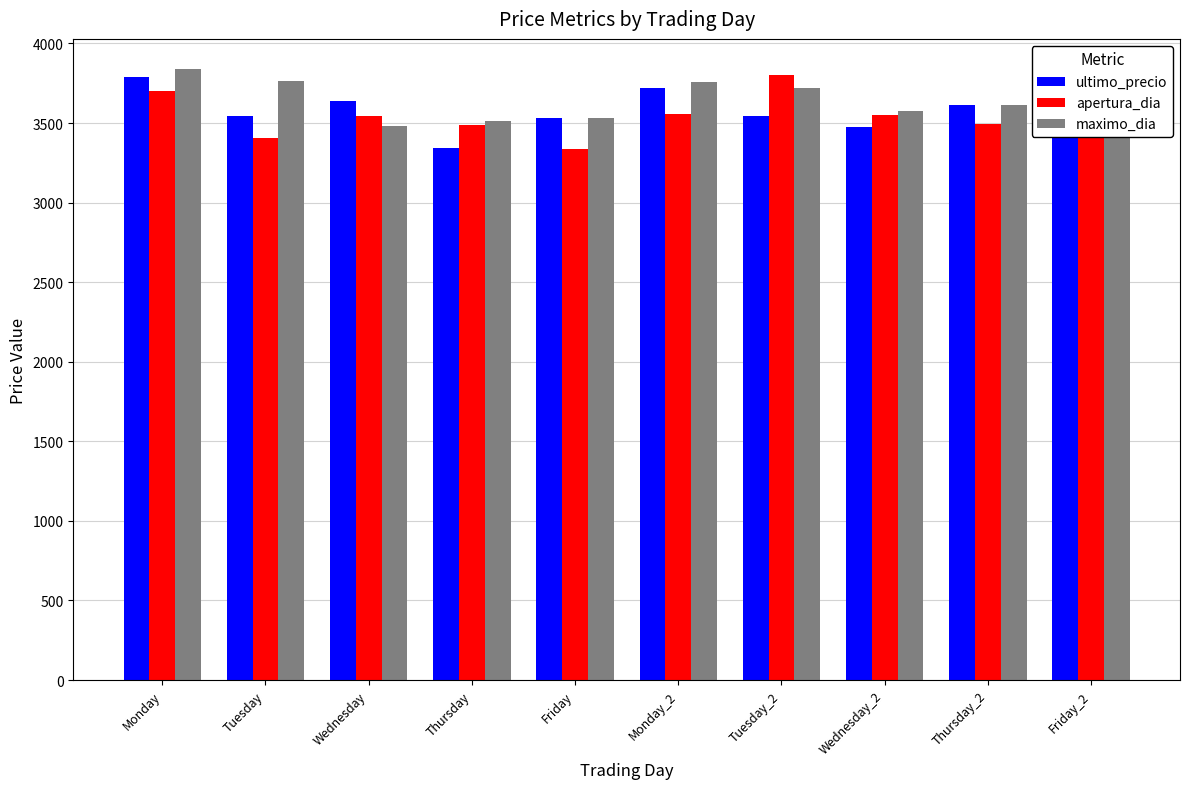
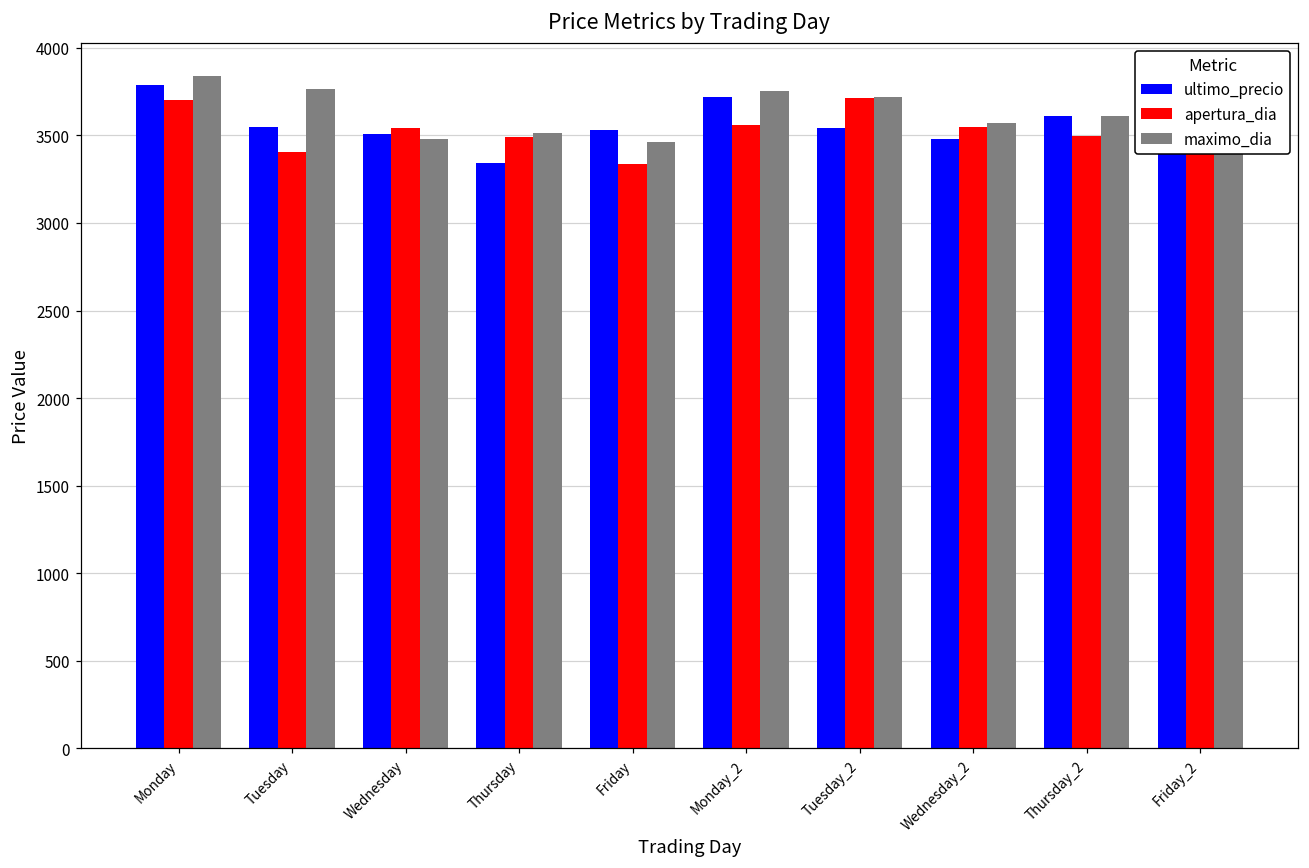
ultimo_precio, Wednesday: 3640 -> 3510
maximo_dia, Friday: 3530 -> 3460
apertura_dia, Tuesday_2: 3800 -> 3720
